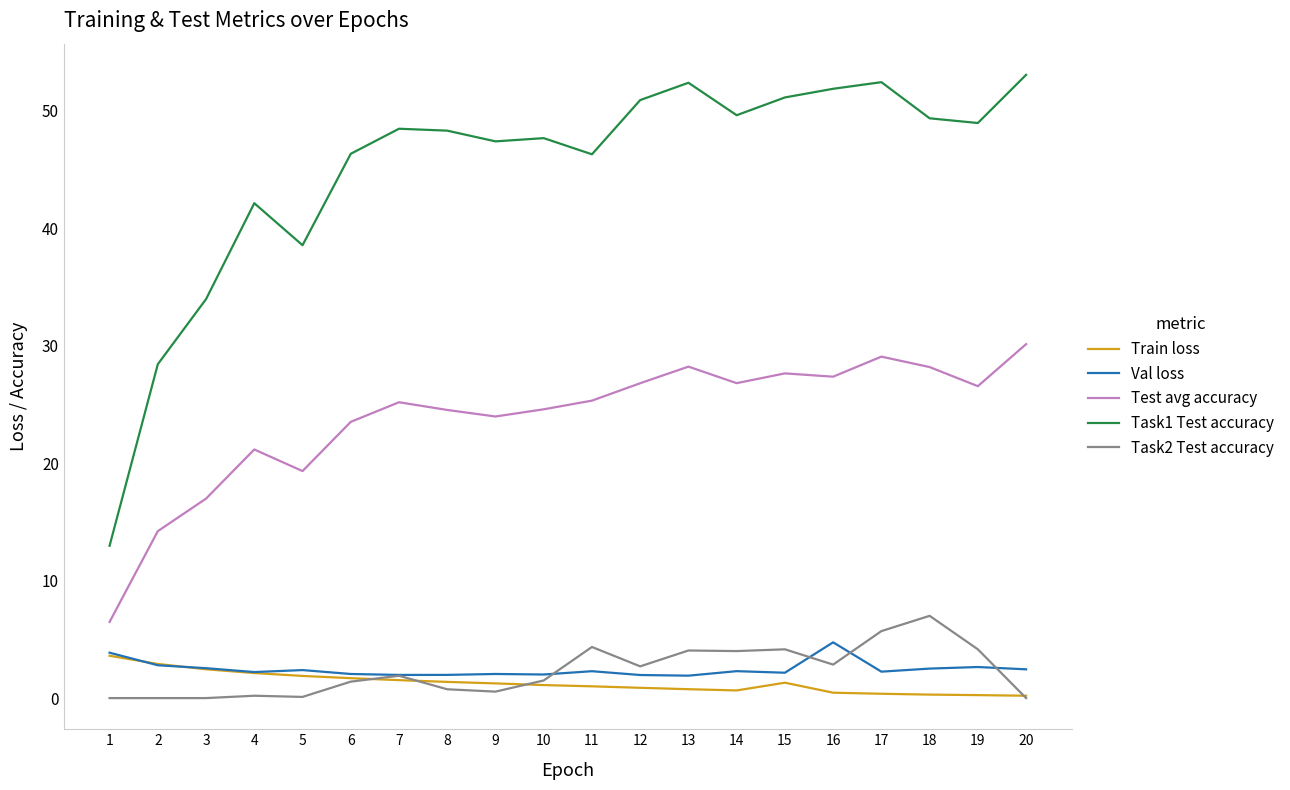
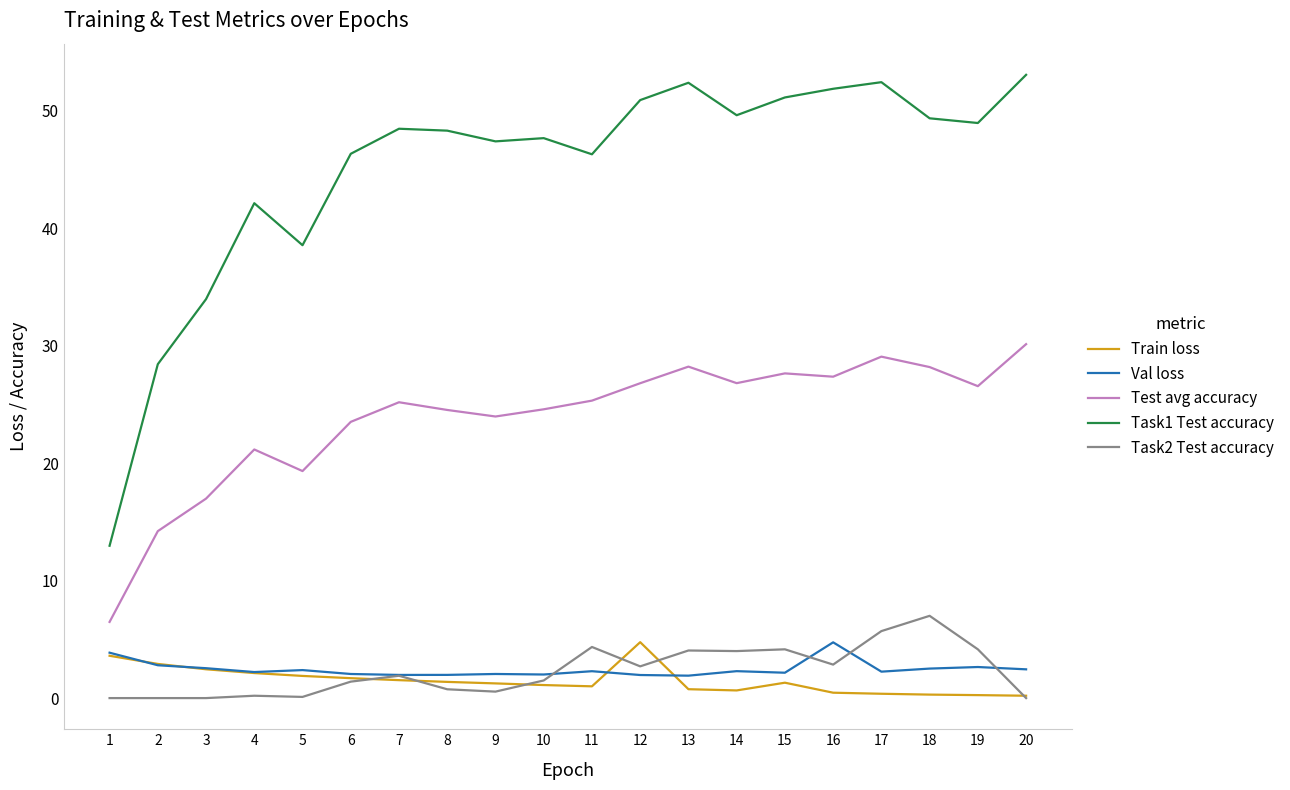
Train loss, 12: 0.9 -> 4.8
